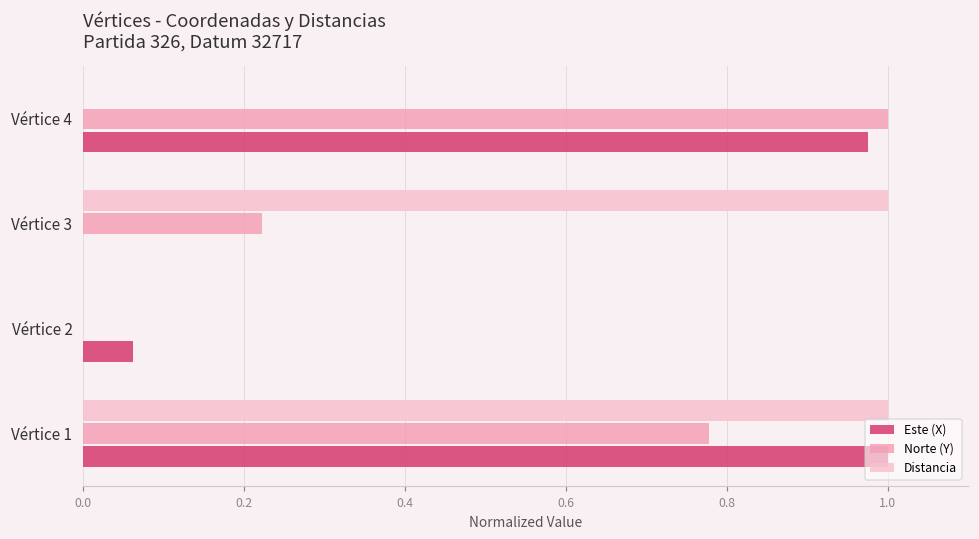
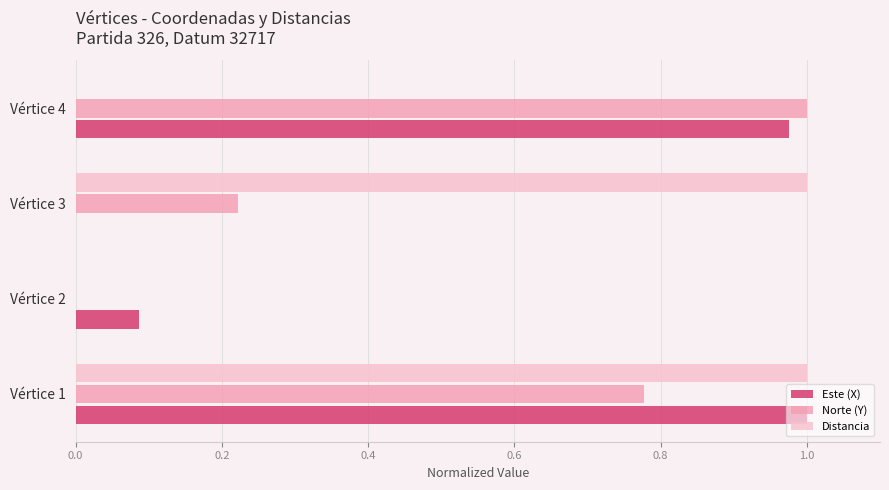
Este (X), Vértice 2: 0.06 -> 0.09
